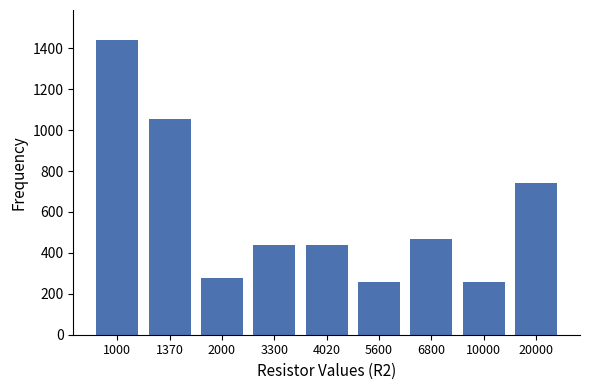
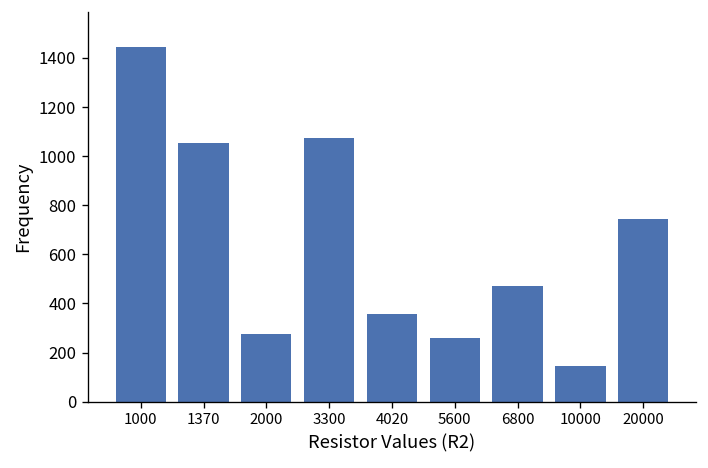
3300: 440 -> 1070
4020: 440 -> 360
10000: 260 -> 140
